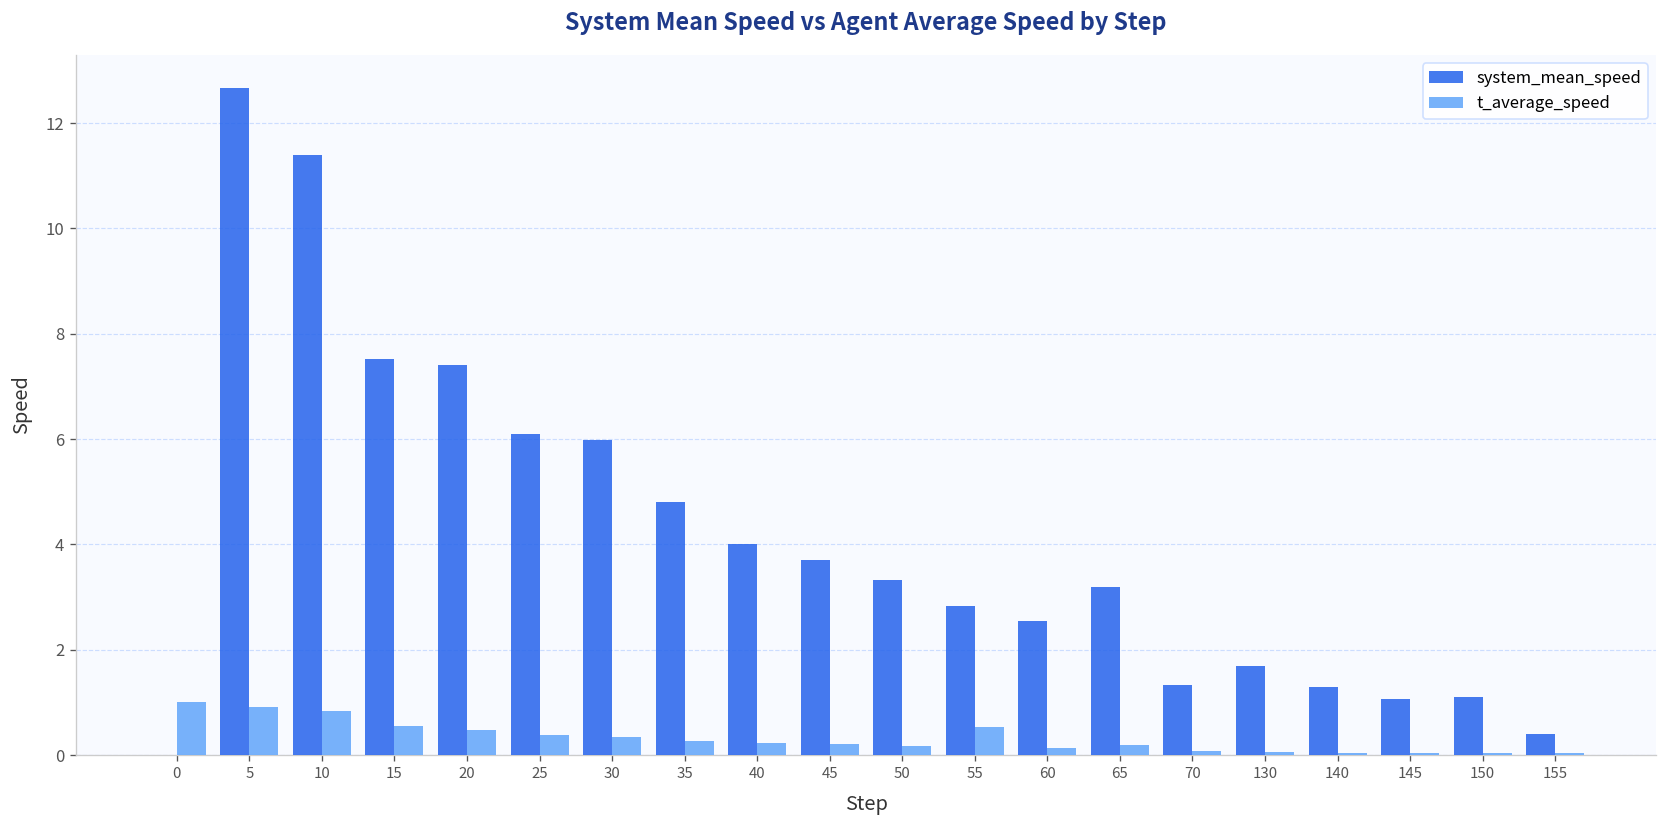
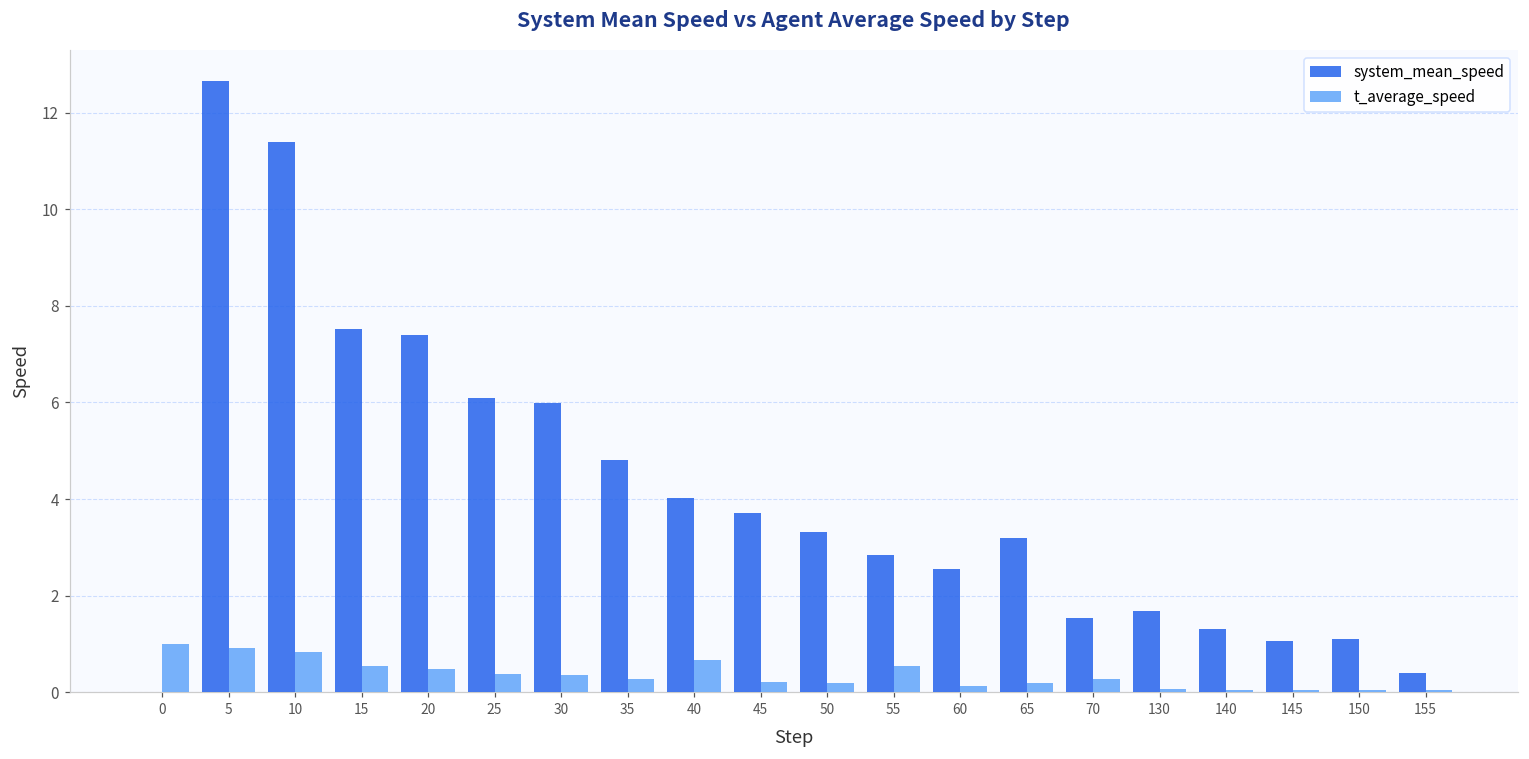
t_average_speed, 40: 0.2 -> 0.7
system_mean_speed, 70: 1.3 -> 1.5
t_average_speed, 70: 0.1 -> 0.3
